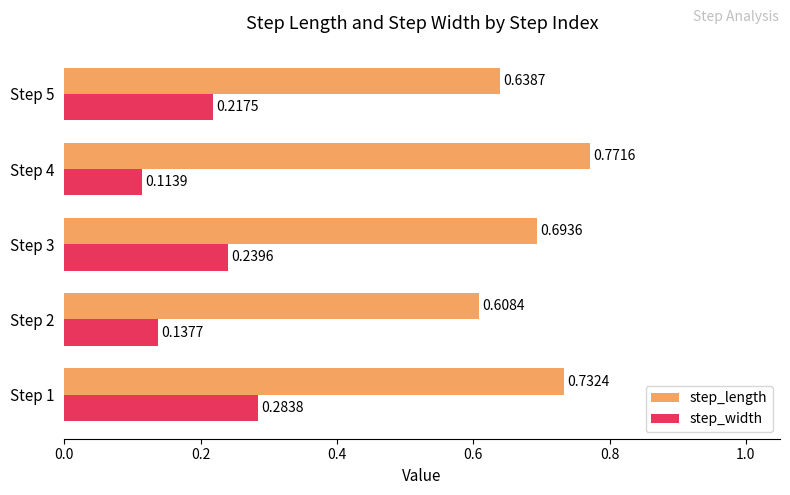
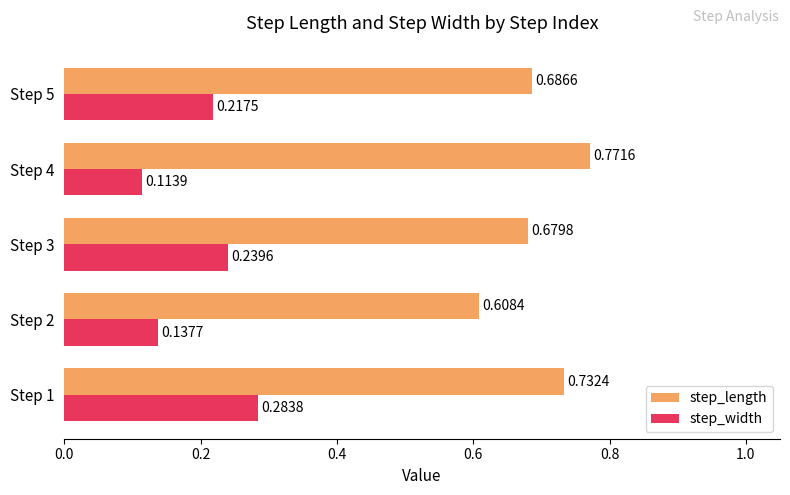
step_length, Step 5: 0.6387 -> 0.6866
step_length, Step 3: 0.6936 -> 0.6798
